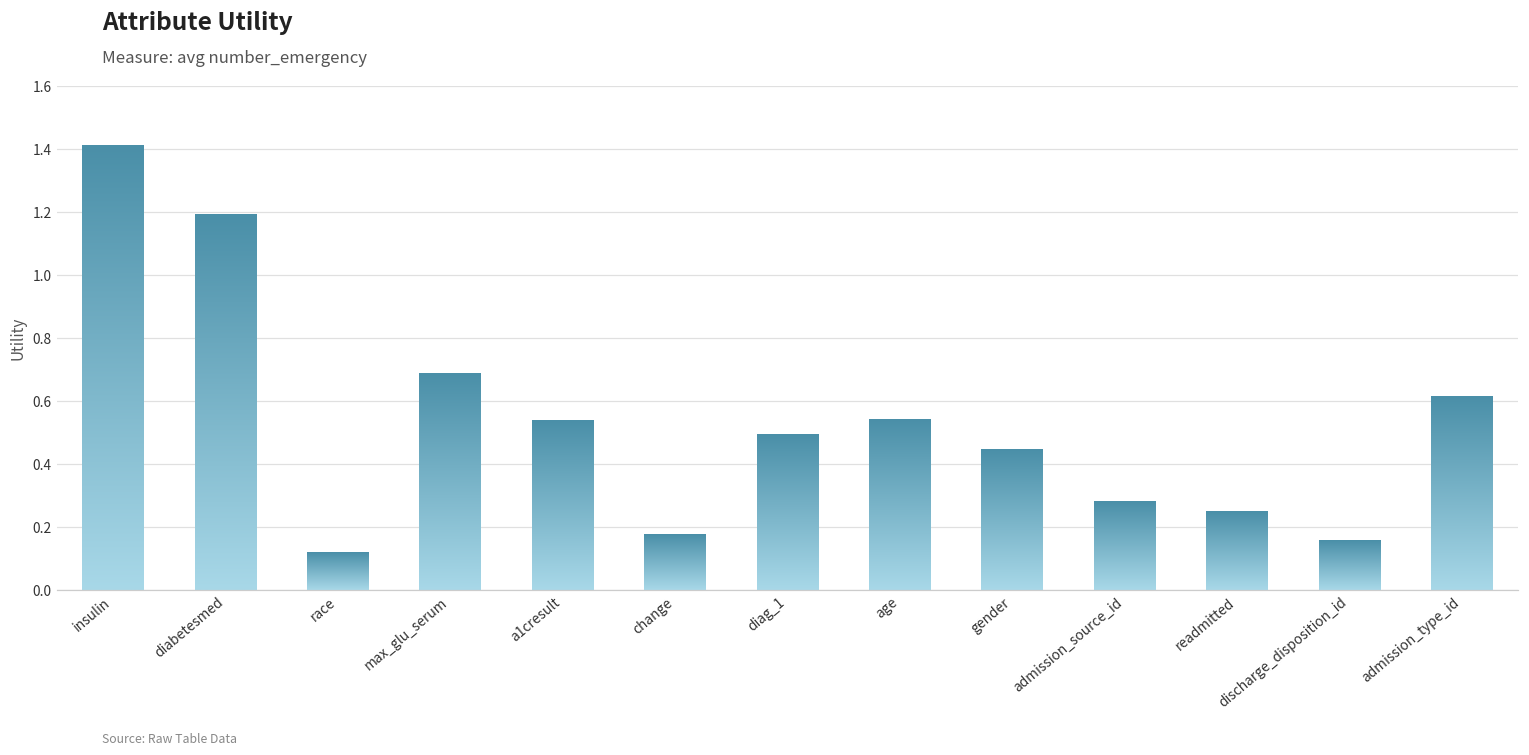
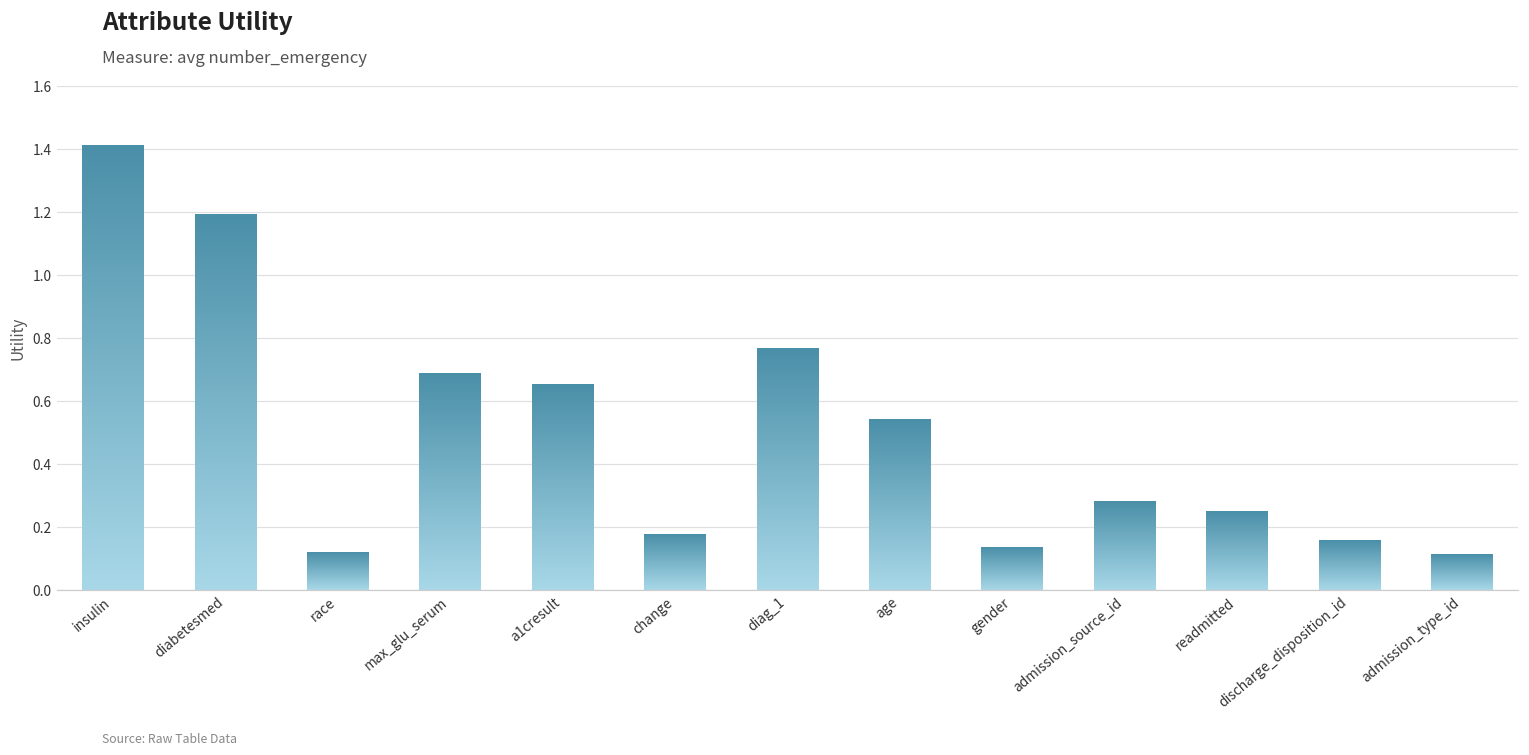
a1cresult: 0.54 -> 0.65
diag_1: 0.49 -> 0.77
gender: 0.45 -> 0.14
admission_type_id: 0.61 -> 0.11
